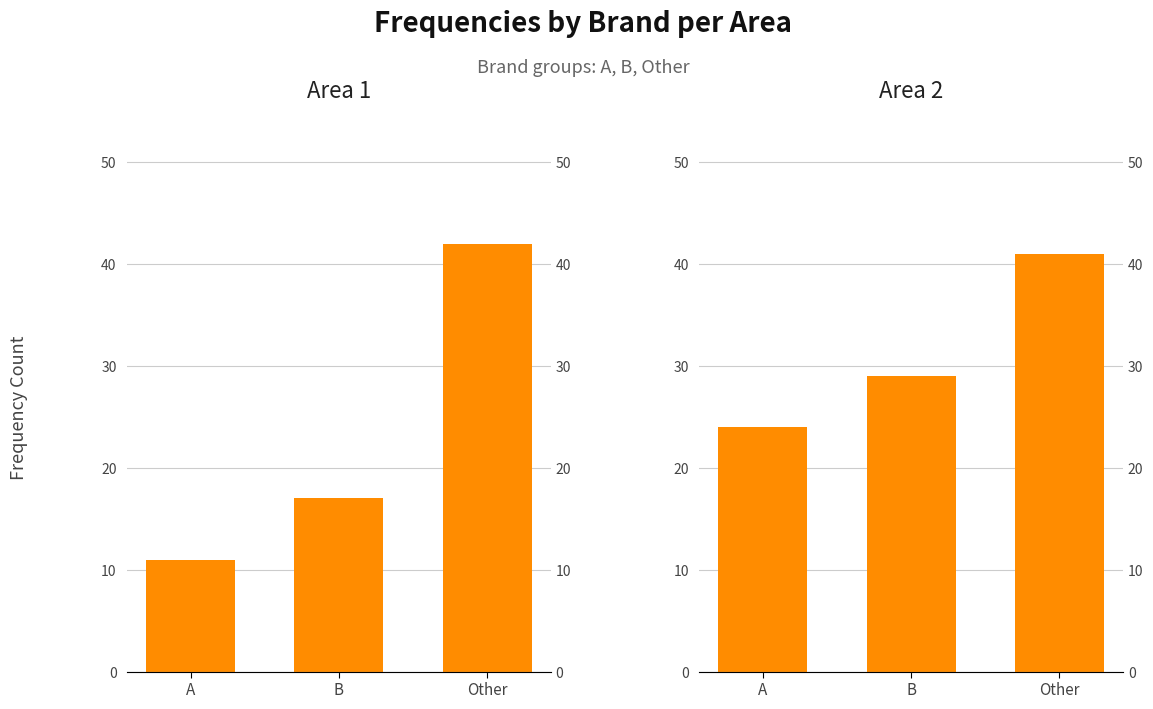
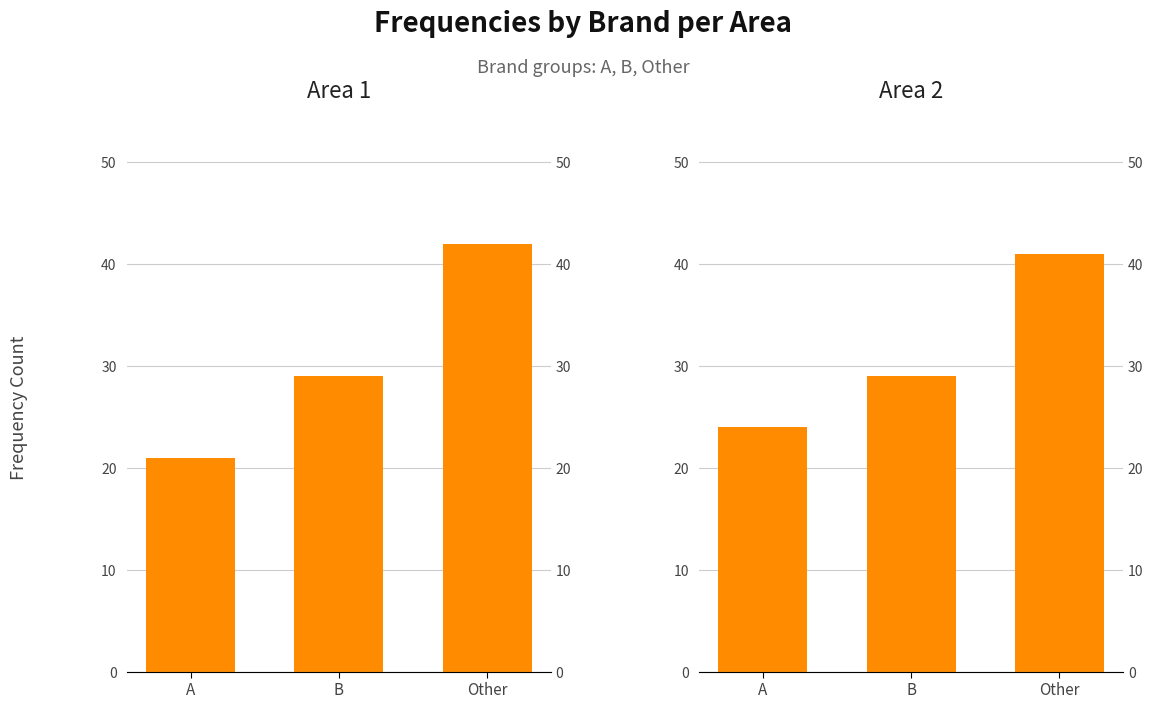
Area 1, A: 11 -> 21
Area 1, B: 17 -> 29
